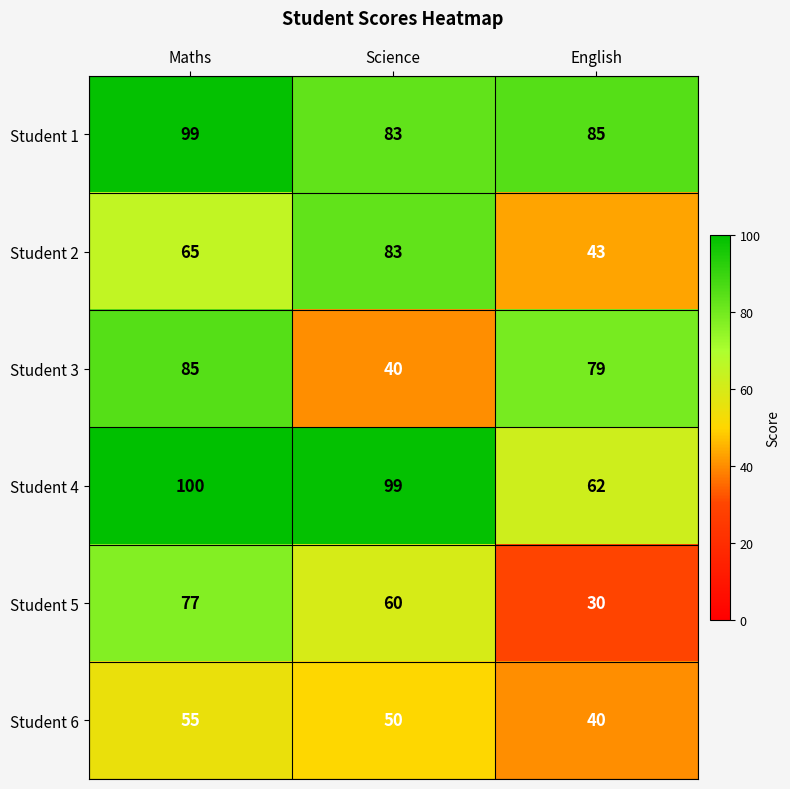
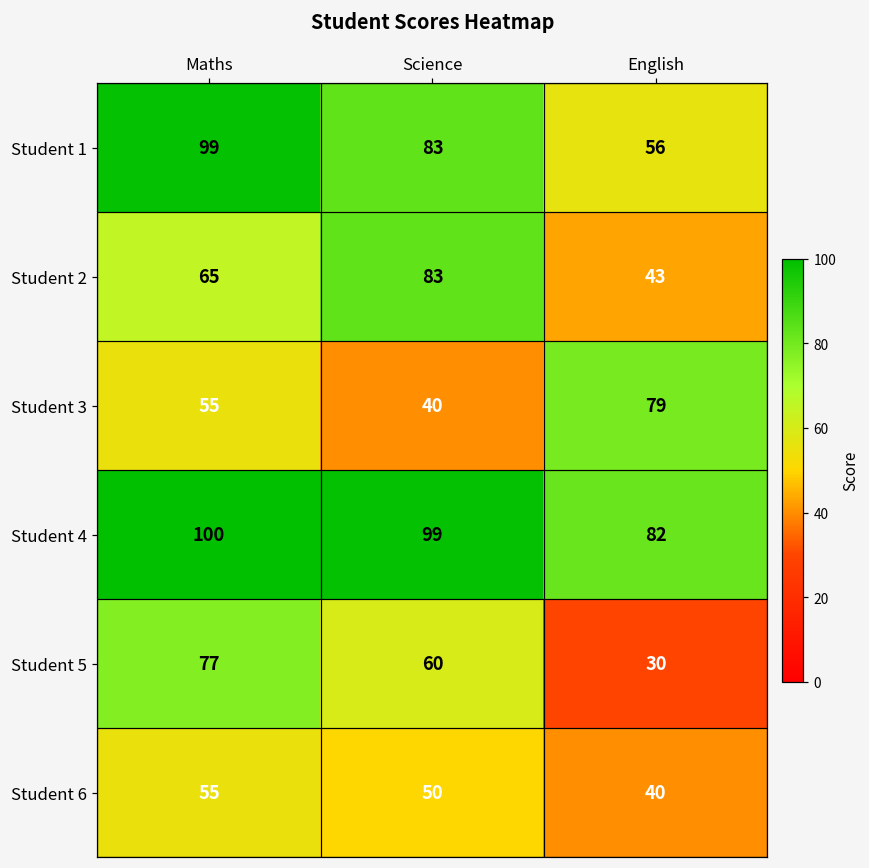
Student 1, English: 85 -> 56
Student 3, Maths: 85 -> 55
Student 4, English: 62 -> 82
